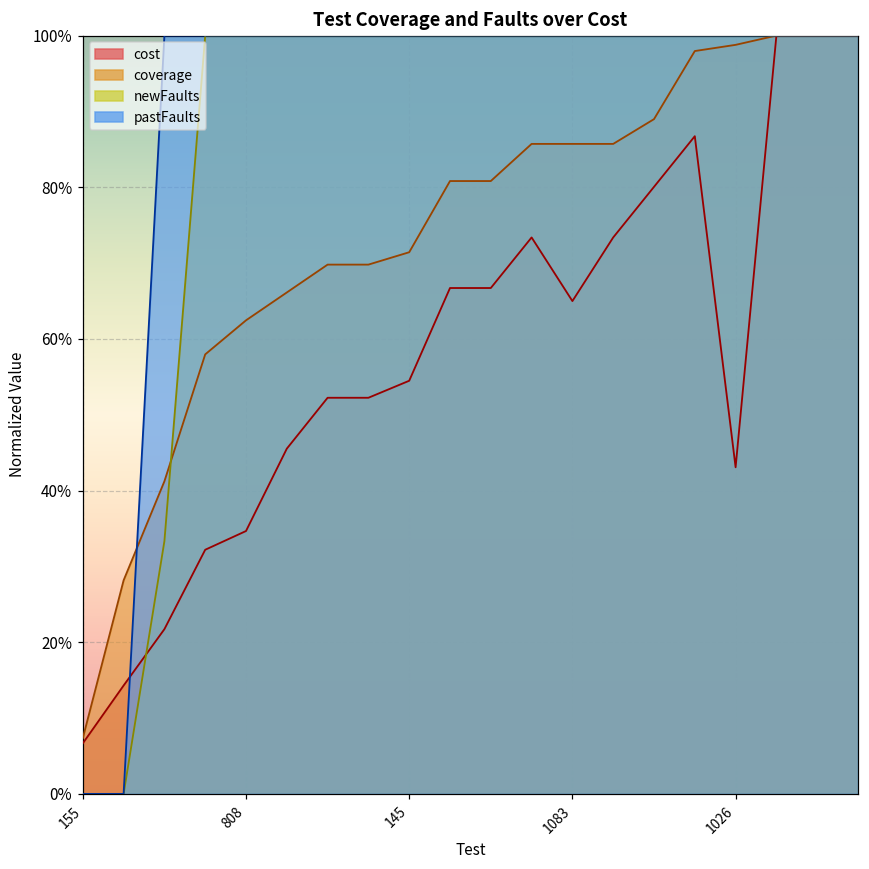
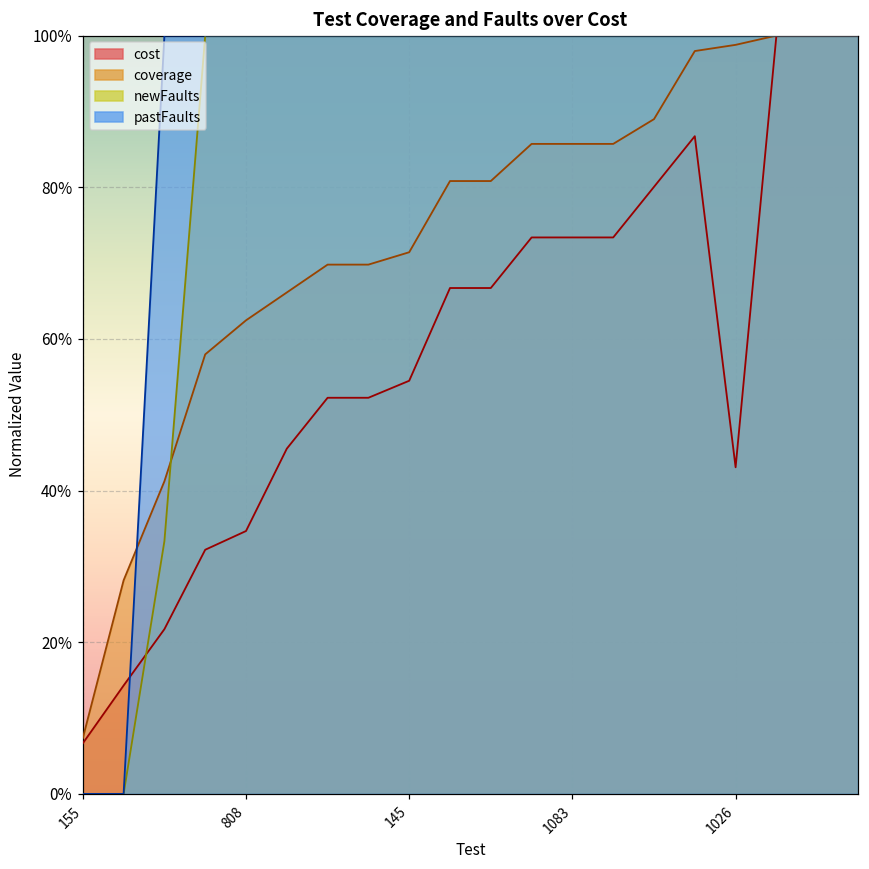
cost, 1083: 65% -> 73%
